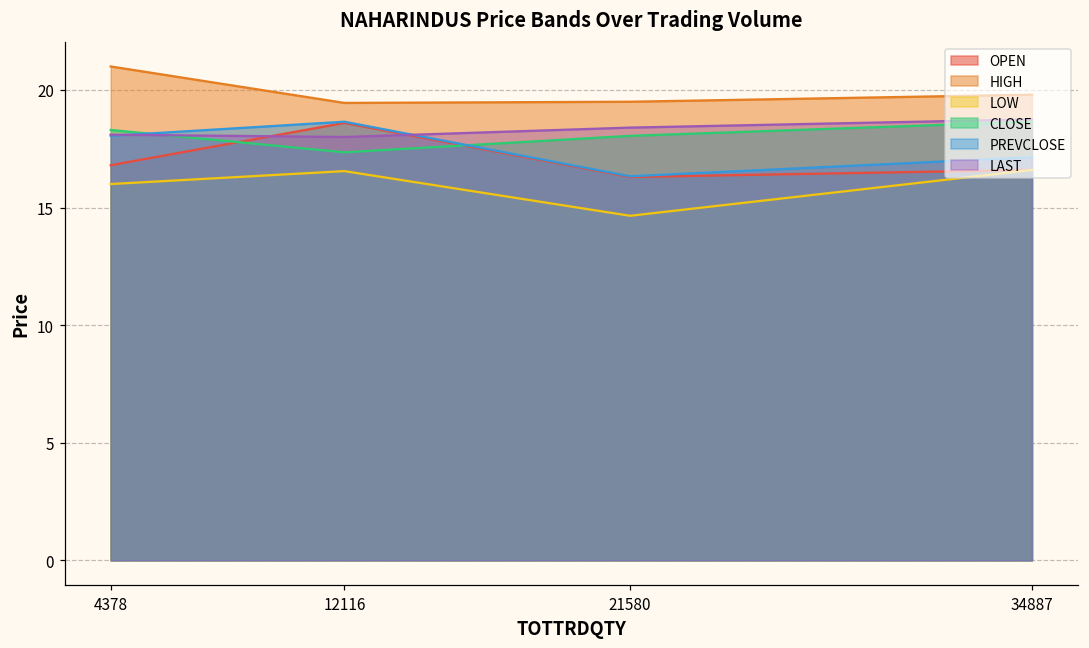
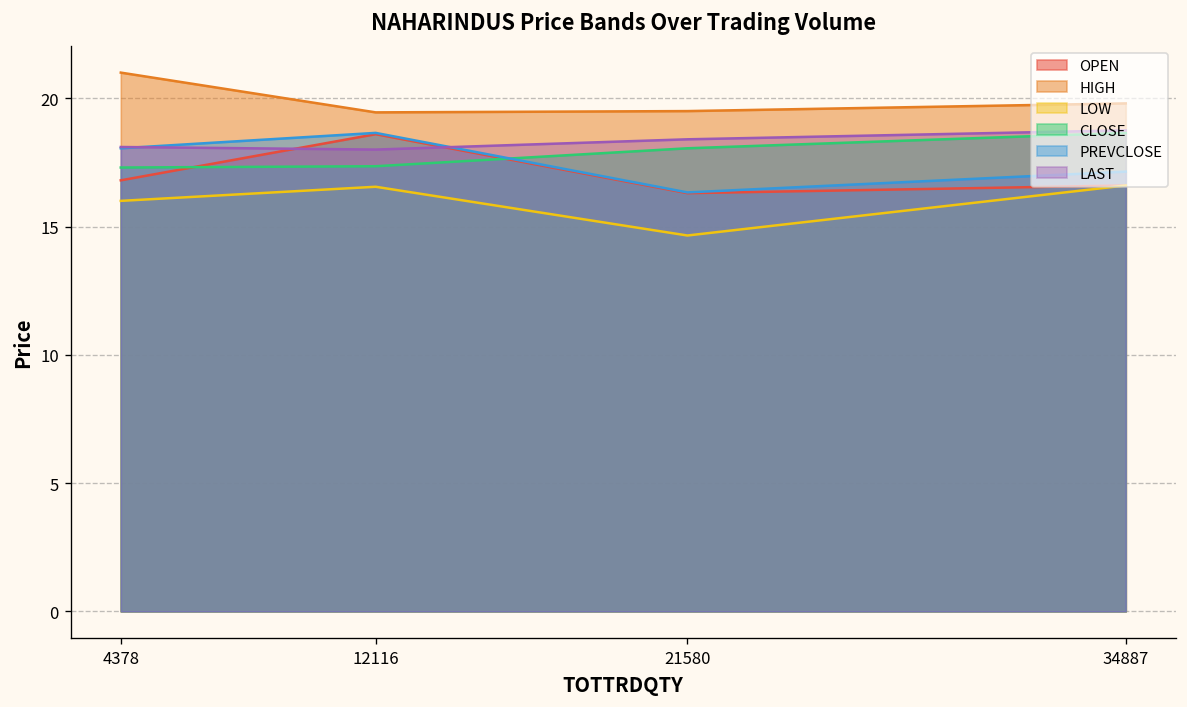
CLOSE, 4378: 18.3 -> 17.3
